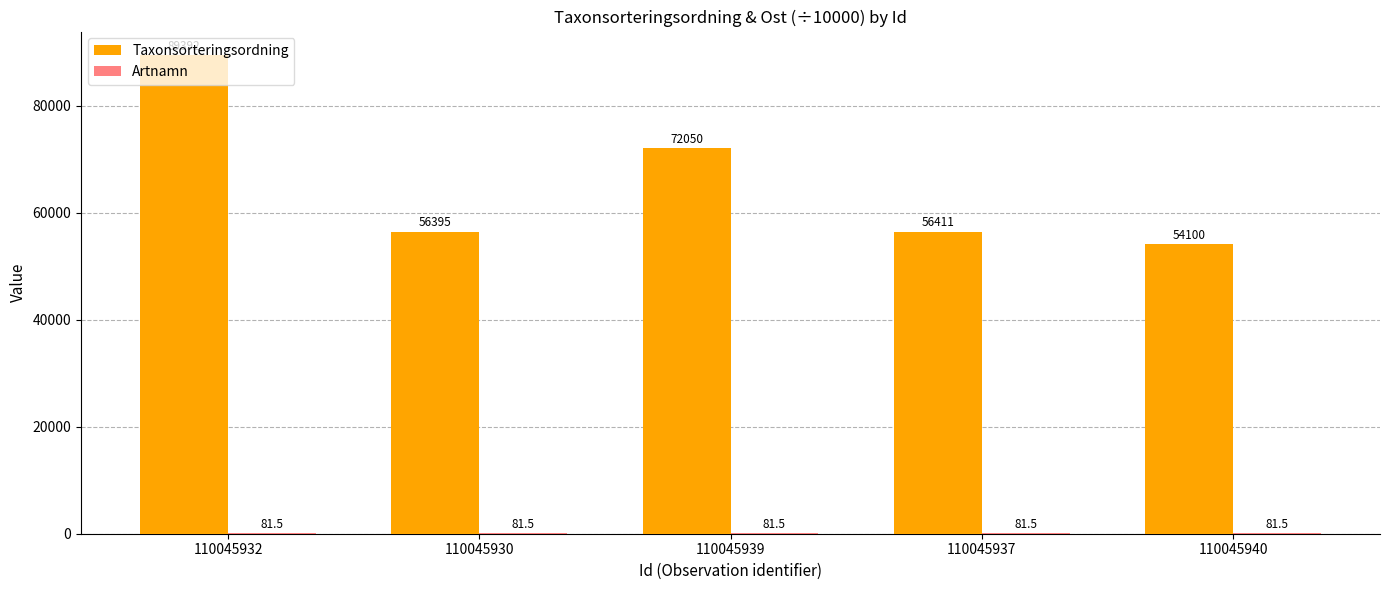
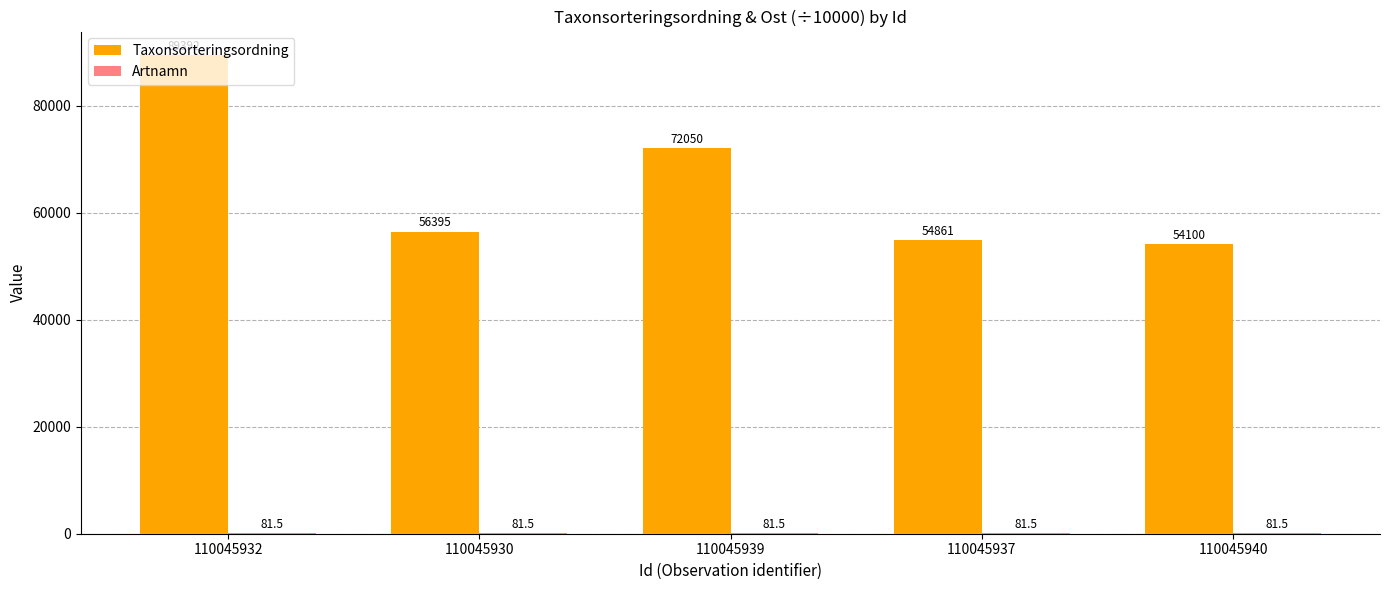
Taxonsorteringsordning, 110045937: 56411 -> 54861
